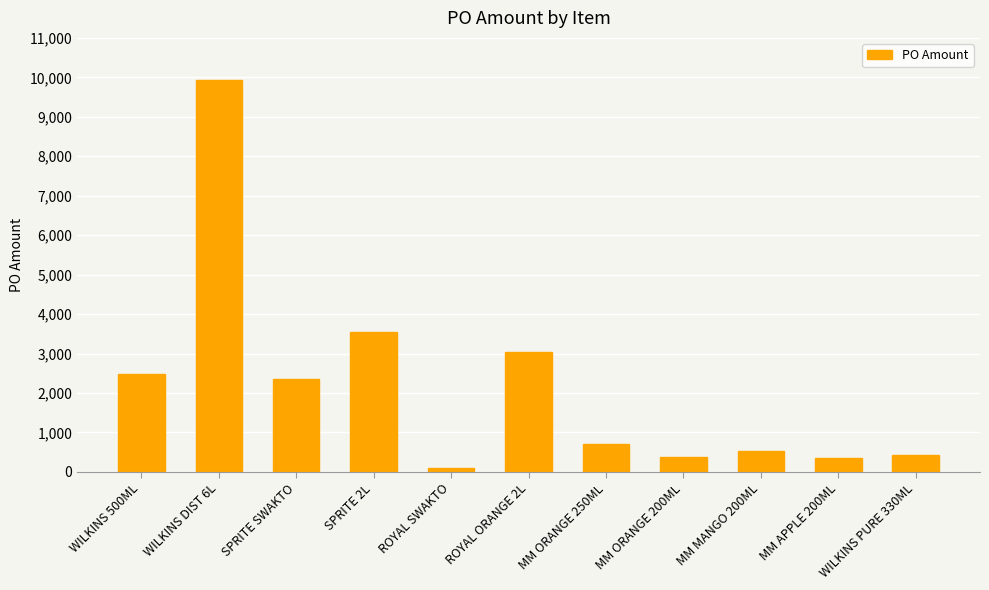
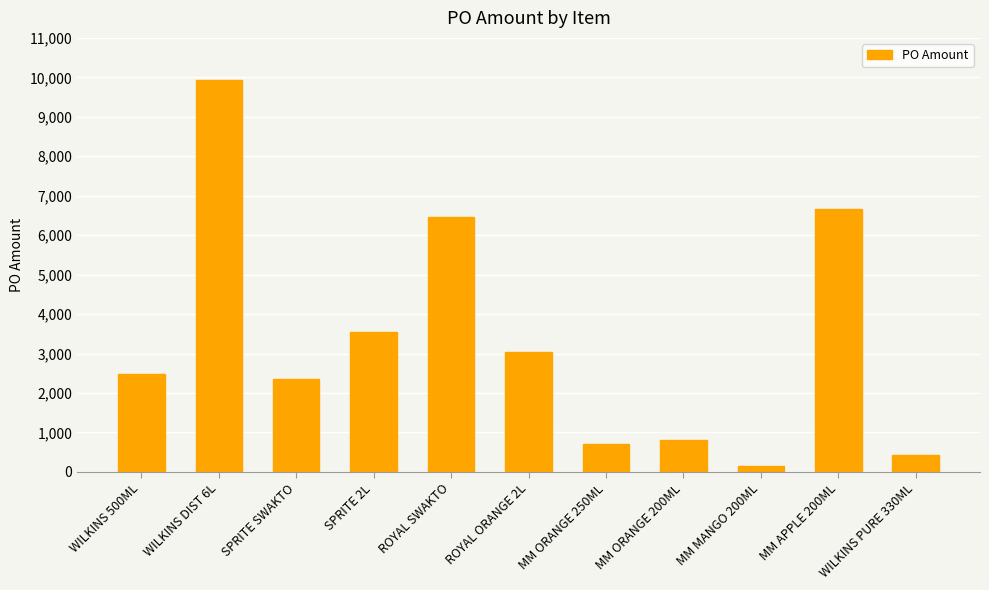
ROYAL SWAKTO: 100 -> 6,500
MM ORANGE 200ML: 400 -> 800
MM MANGO 200ML: 500 -> 100
MM APPLE 200ML: 400 -> 6,700
